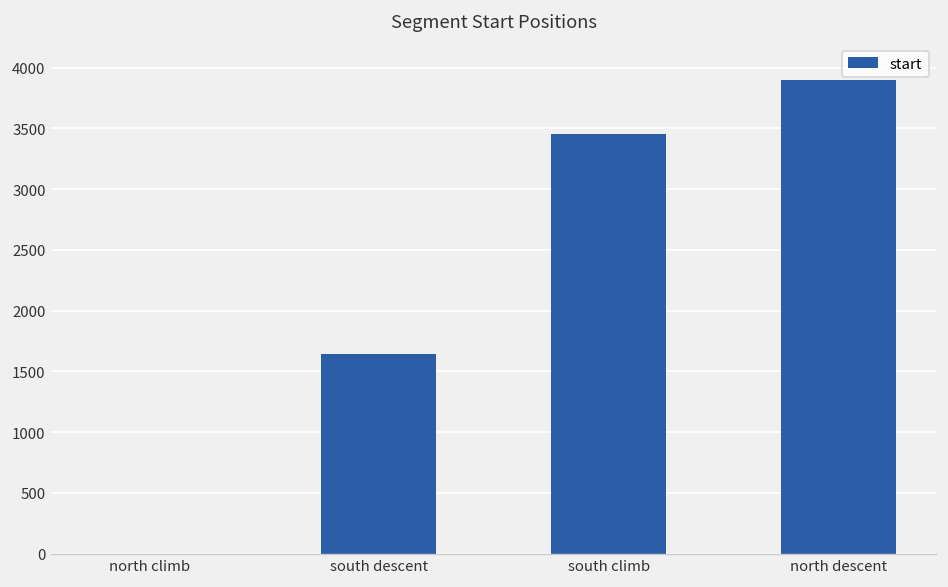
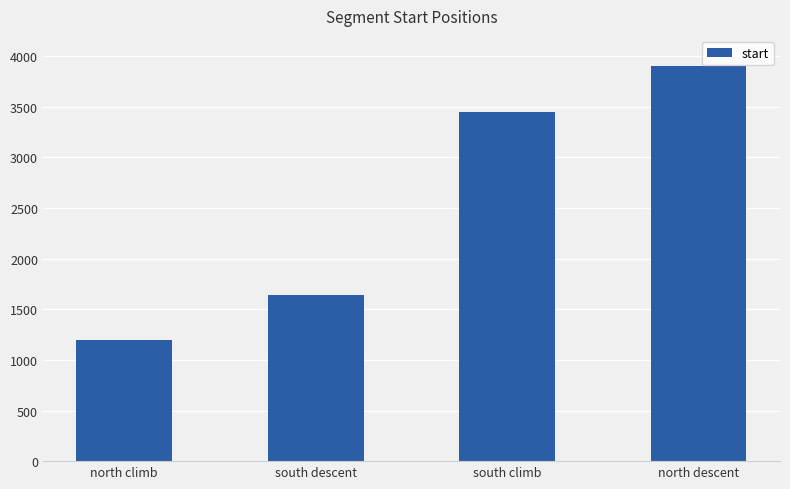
north climb: 0 -> 1190
